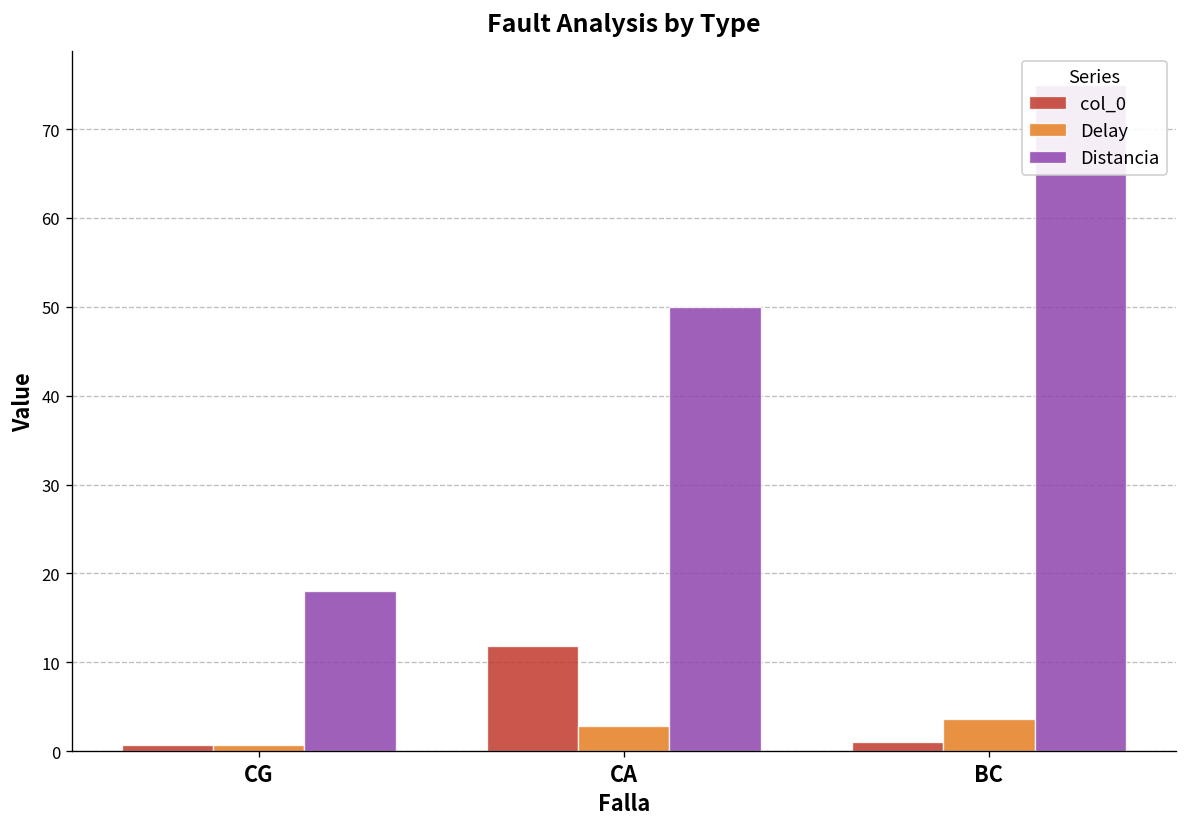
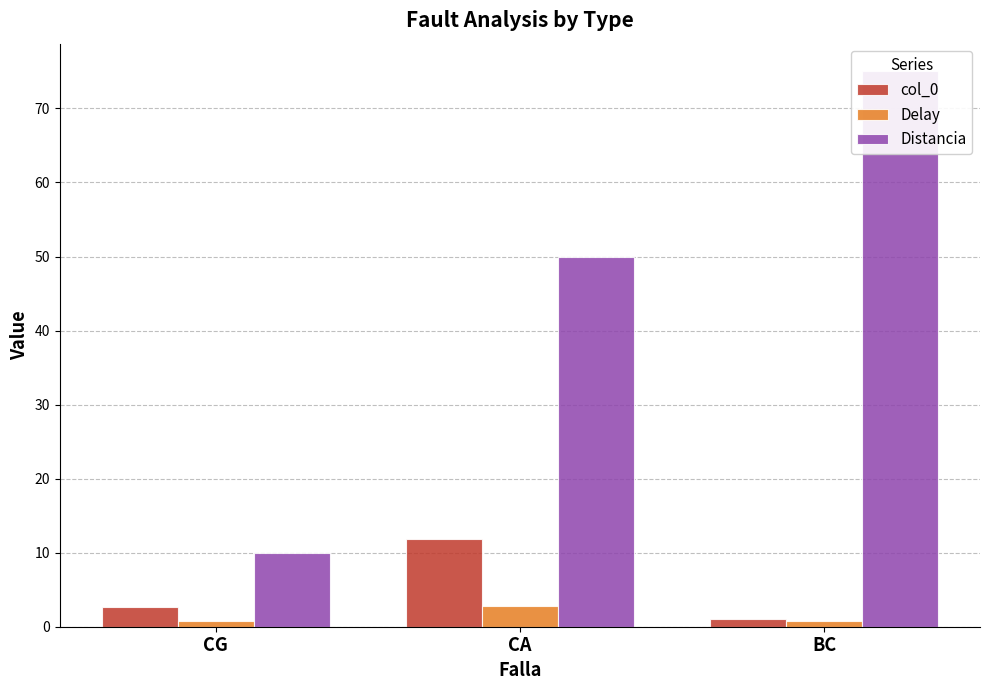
col_0, CG: 1 -> 3
Distancia, CG: 18 -> 10
Delay, BC: 4 -> 1
